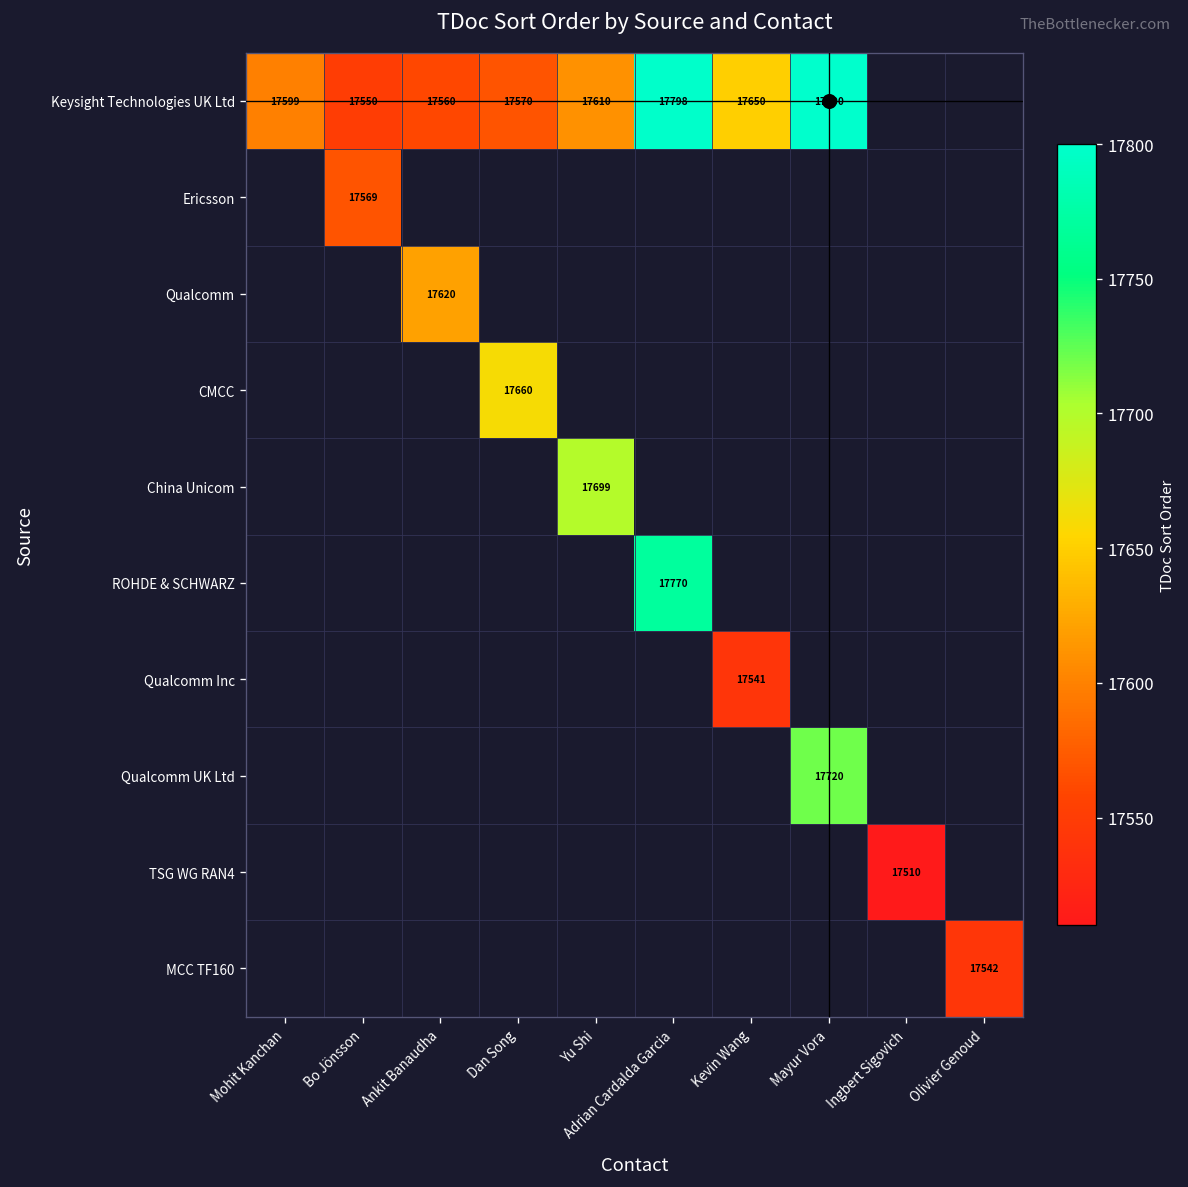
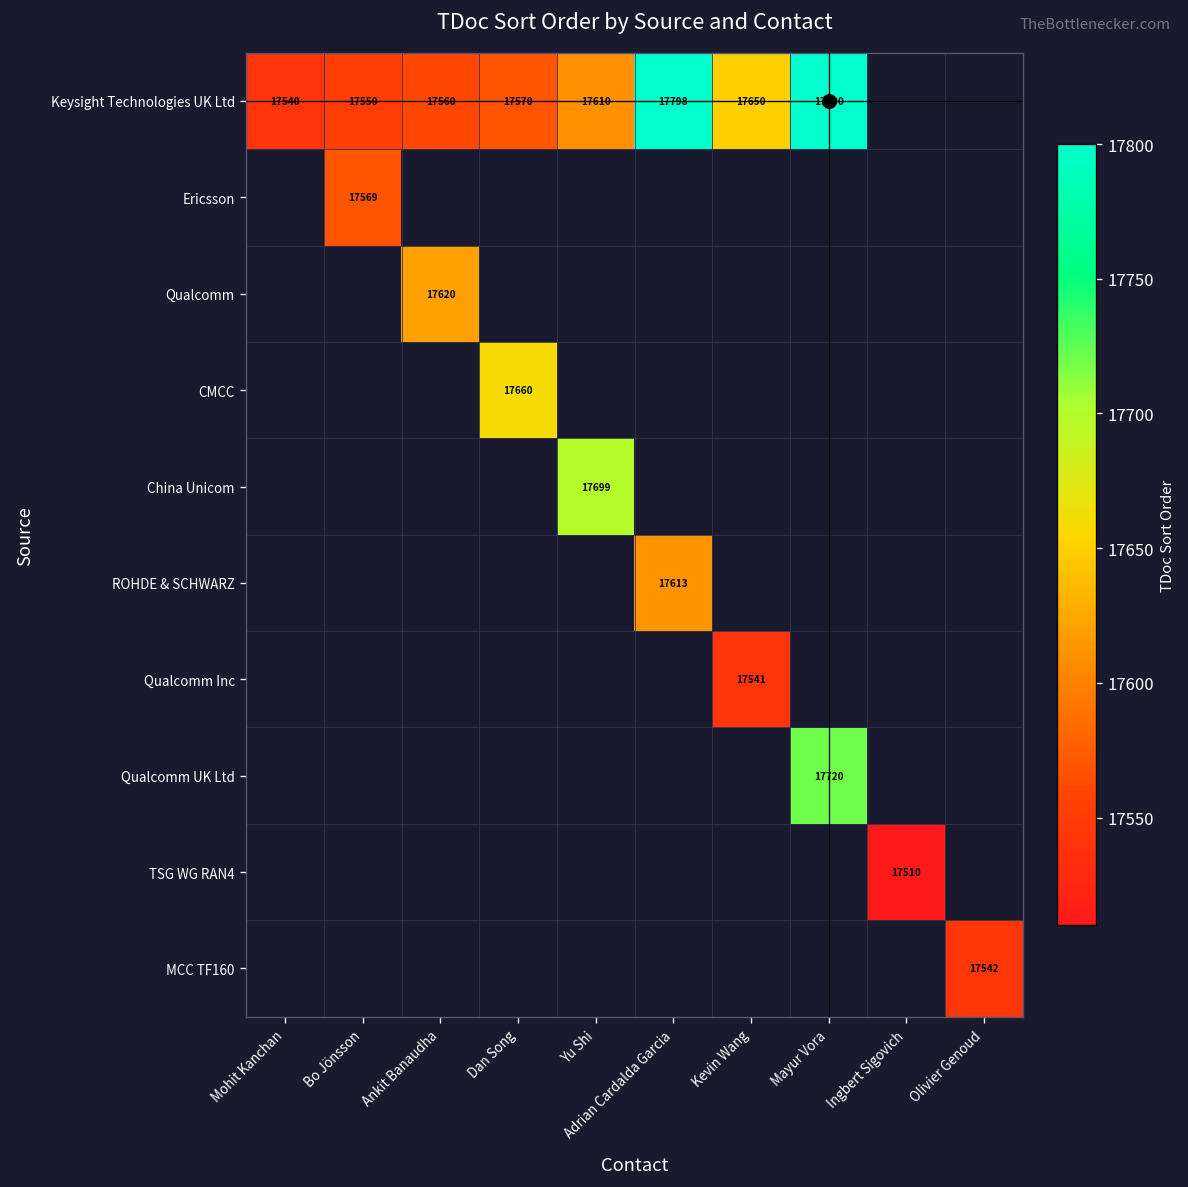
Keysight Technologies UK Ltd, Mohit Kanchan: 17599 -> 17540
ROHDE & SCHWARZ, Adrian Cardalda Garcia: 17770 -> 17613
